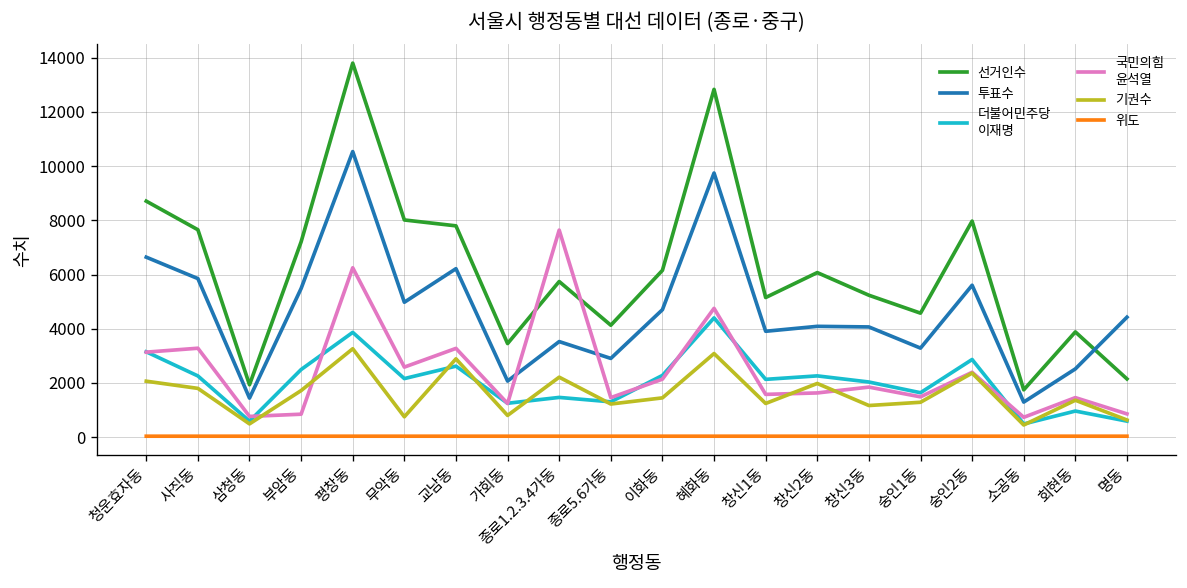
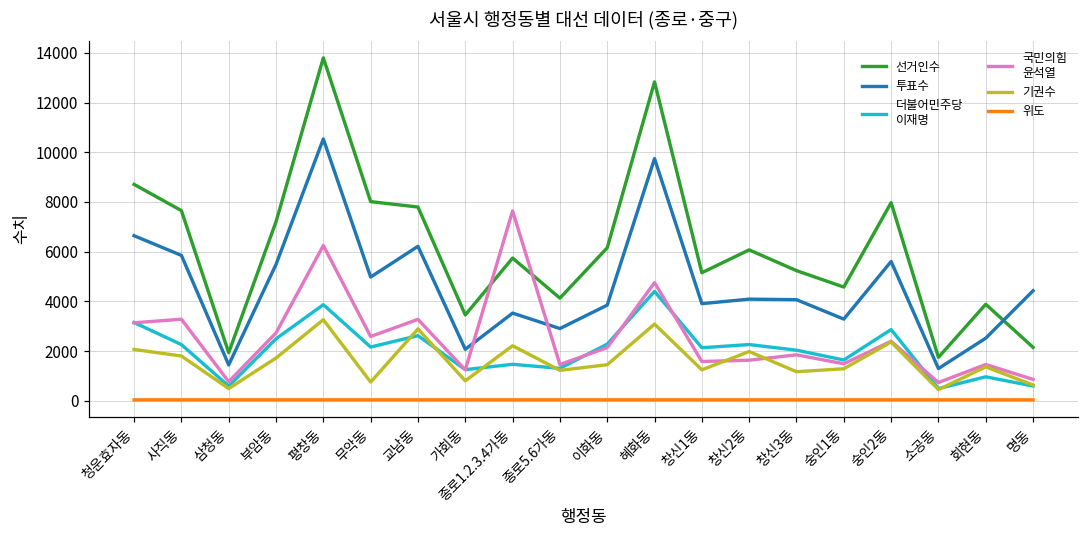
국민의힘 윤석열, 부암동: 800 -> 2700
투표수, 이화동: 4700 -> 3800
